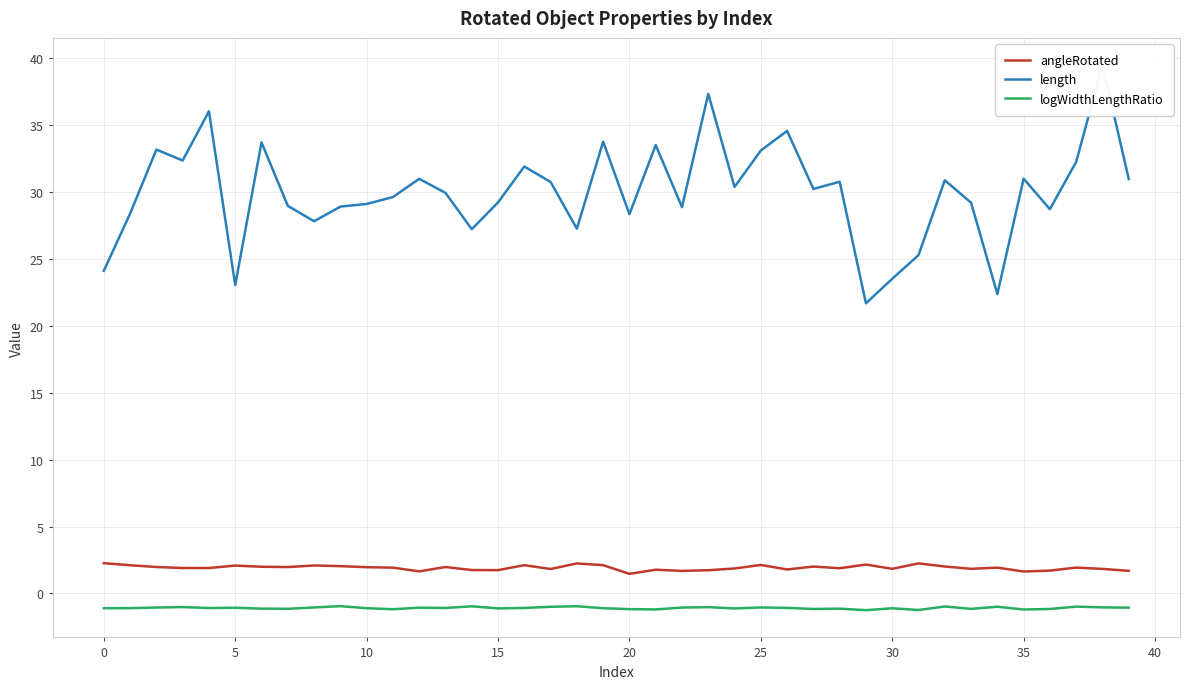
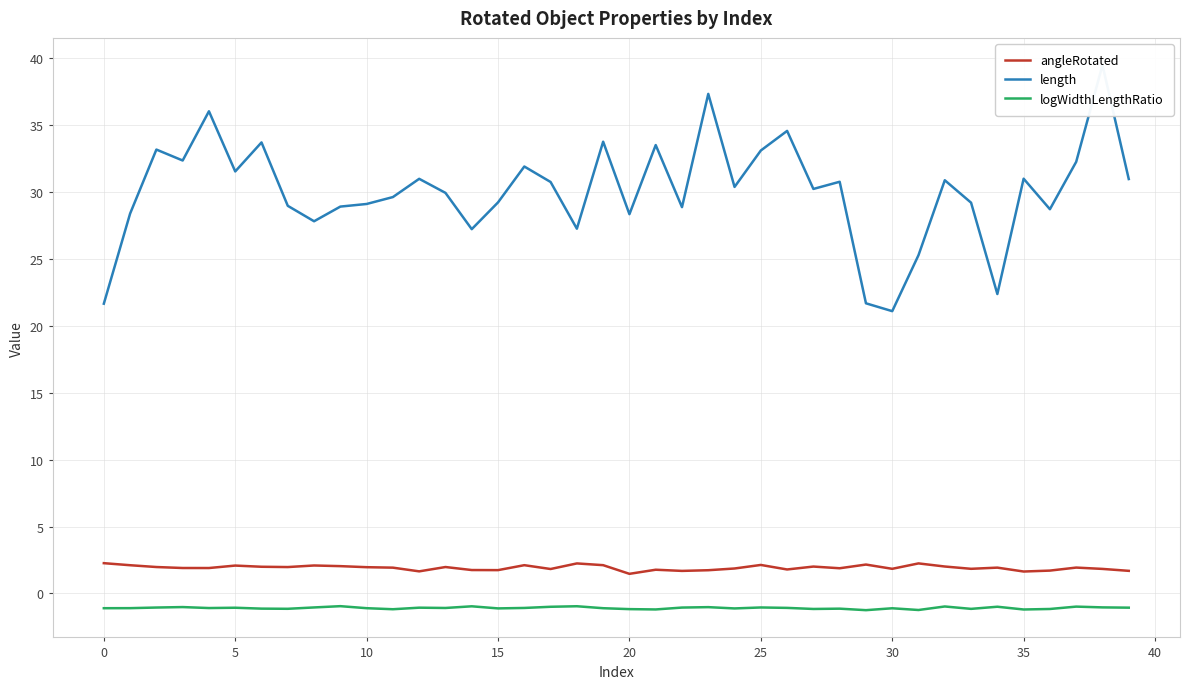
length, 0: 24.1 -> 21.6
length, 5: 23.0 -> 31.5
length, 30: 23.5 -> 21.1
